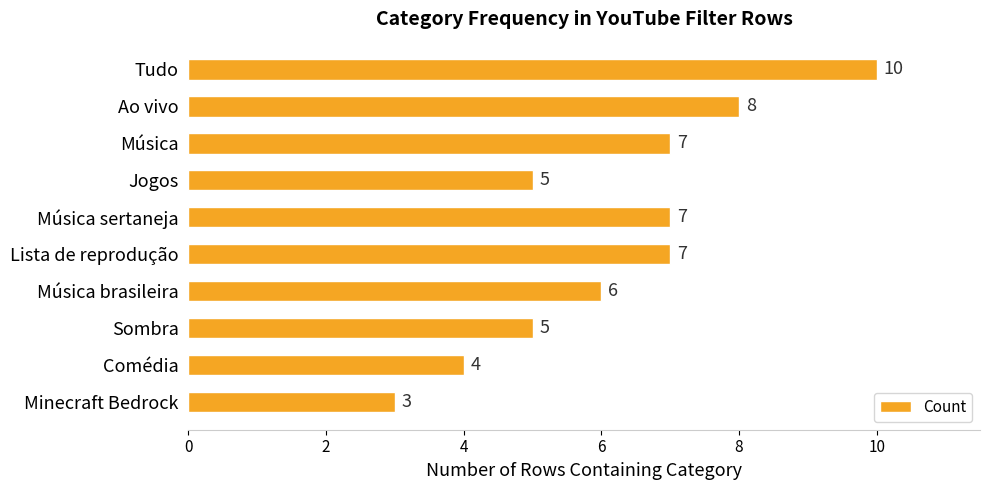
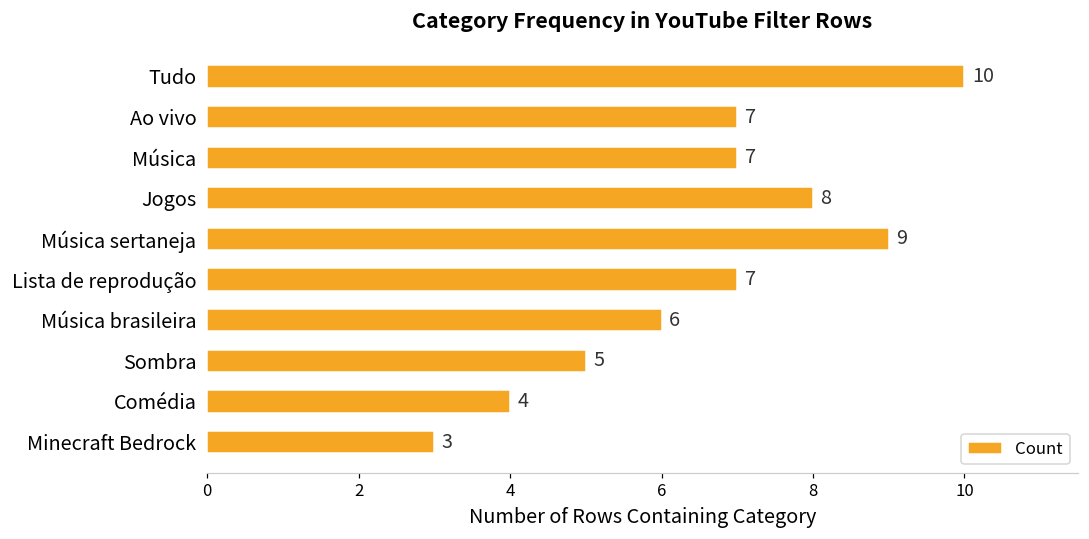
Ao vivo: 8 -> 7
Jogos: 5 -> 8
Música sertaneja: 7 -> 9
